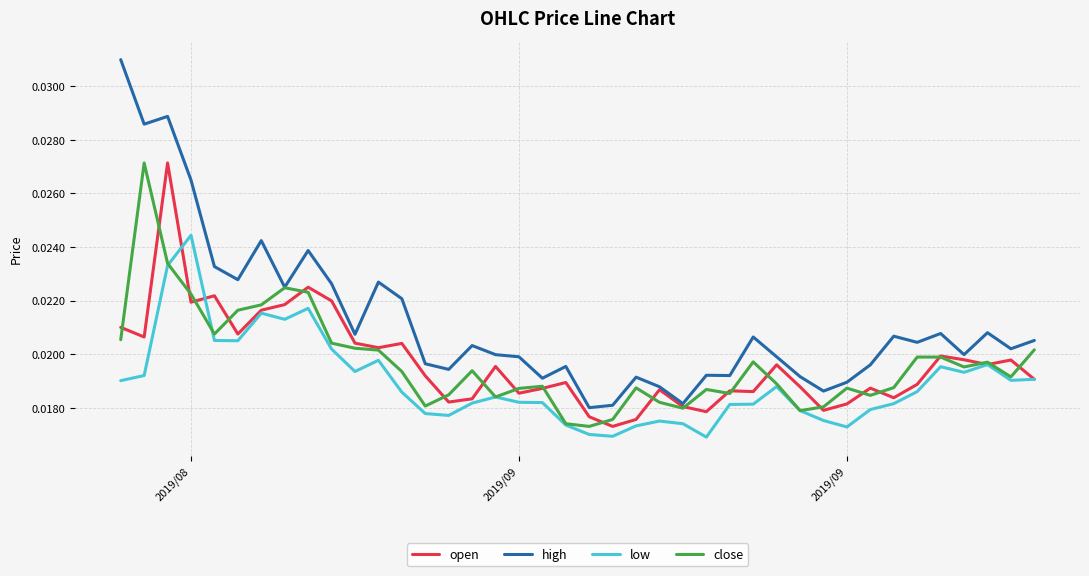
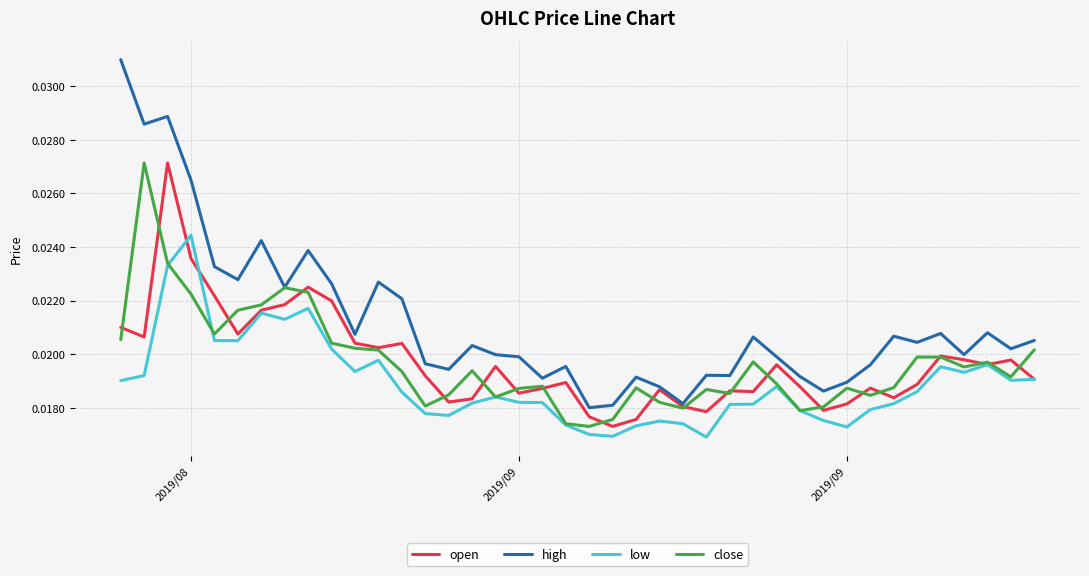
open, 2019/08: 0.0219 -> 0.0236
